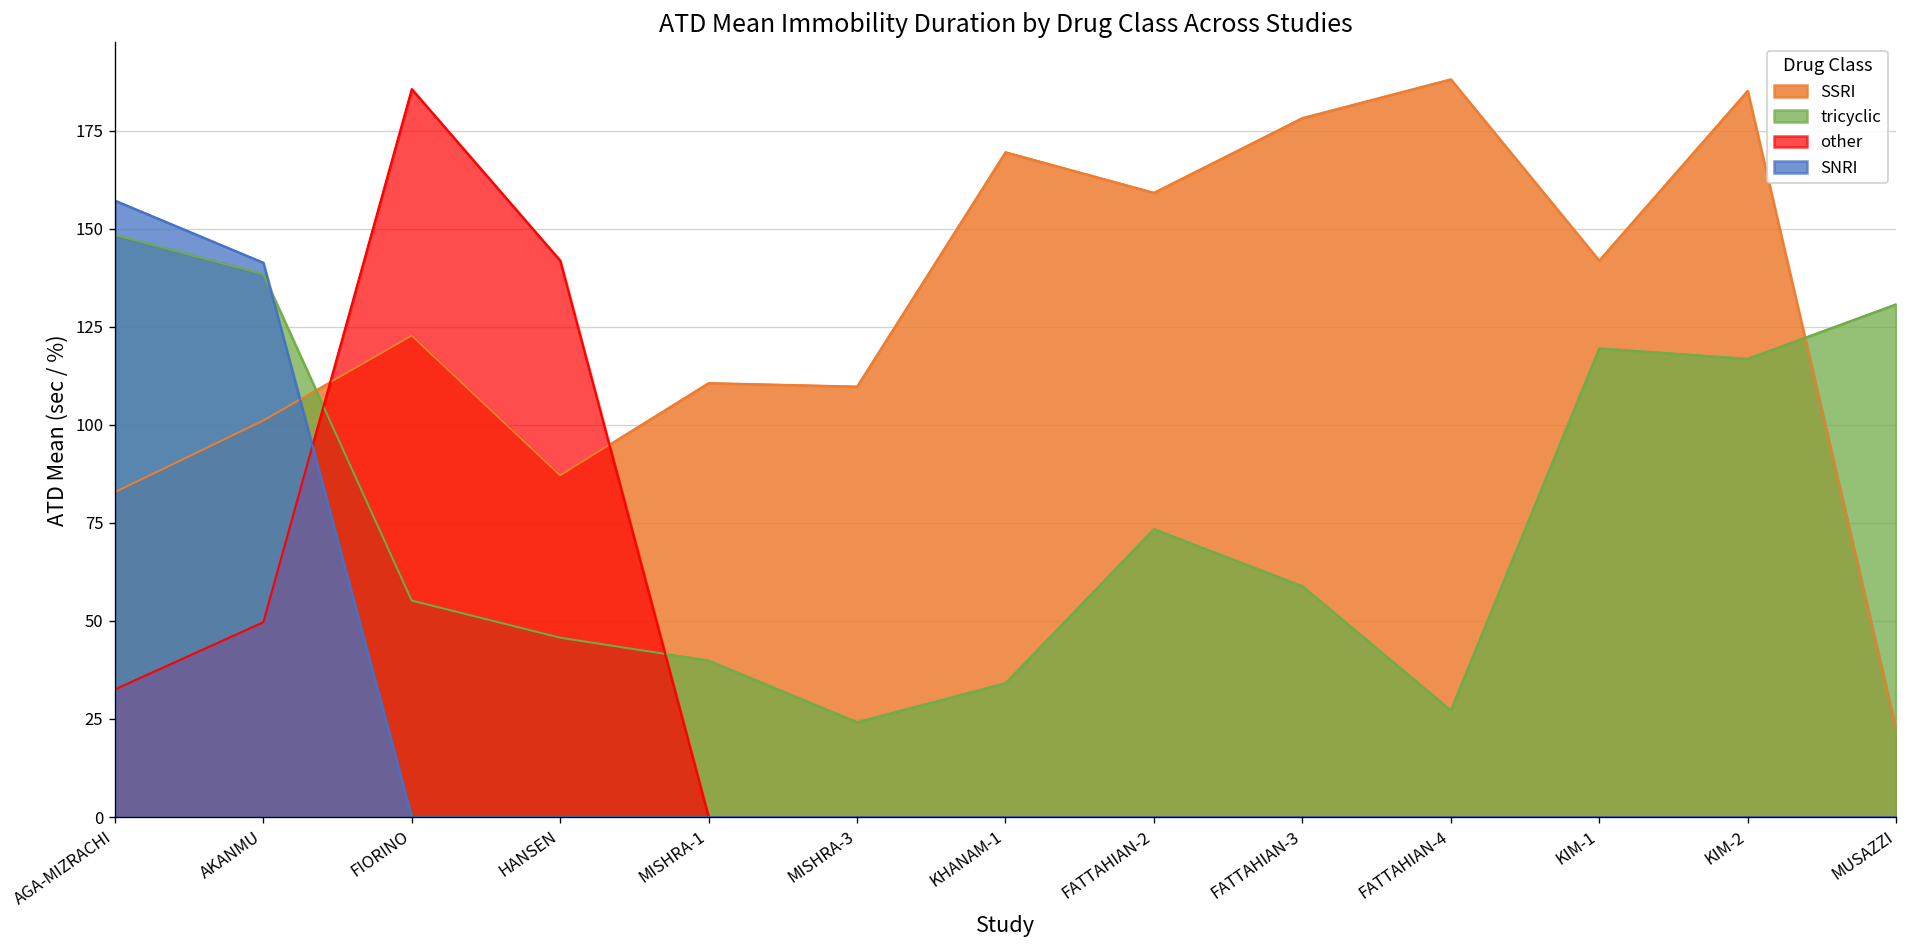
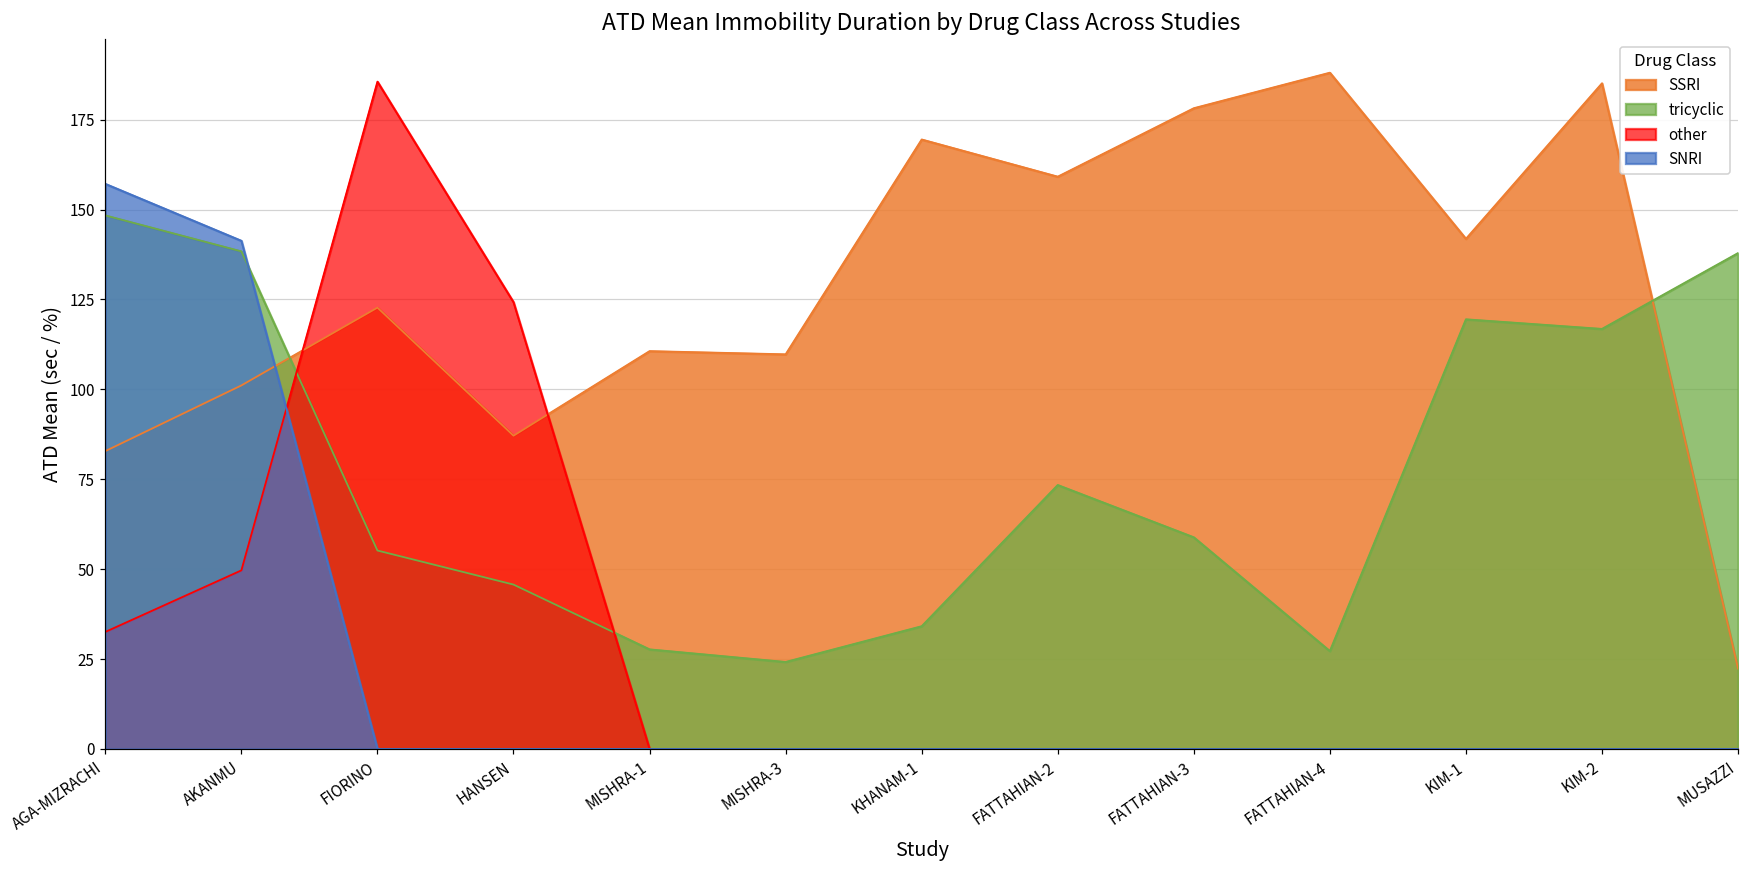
other, HANSEN: 142 -> 124
tricyclic, MISHRA-1: 40 -> 28
tricyclic, MUSAZZI: 131 -> 138
